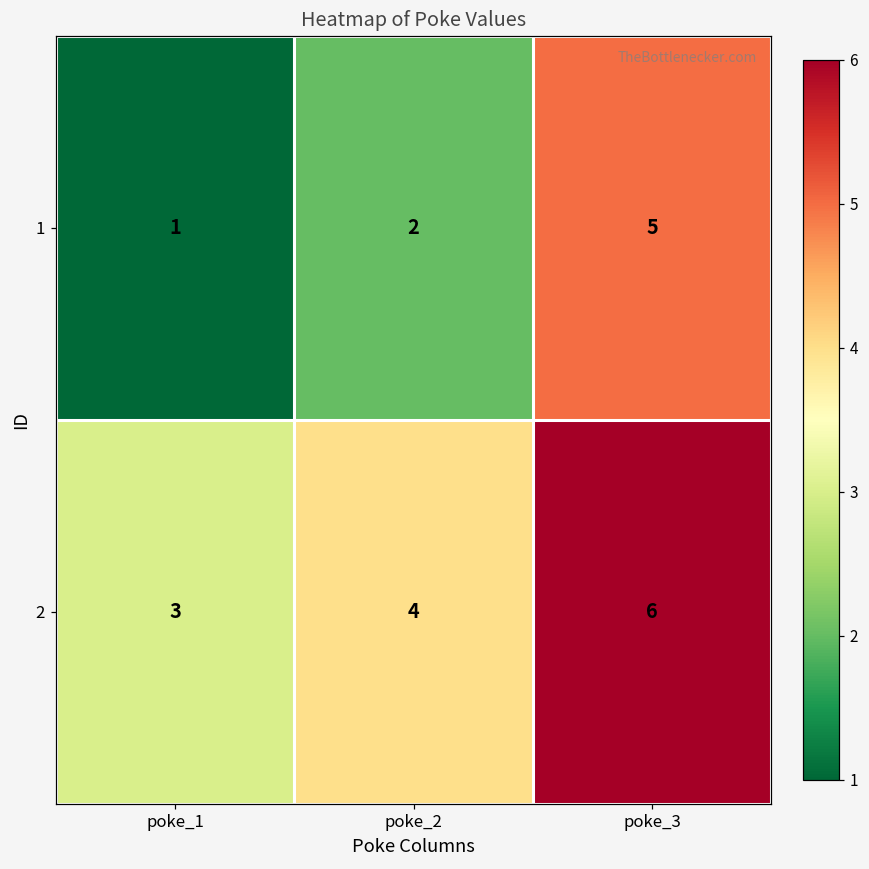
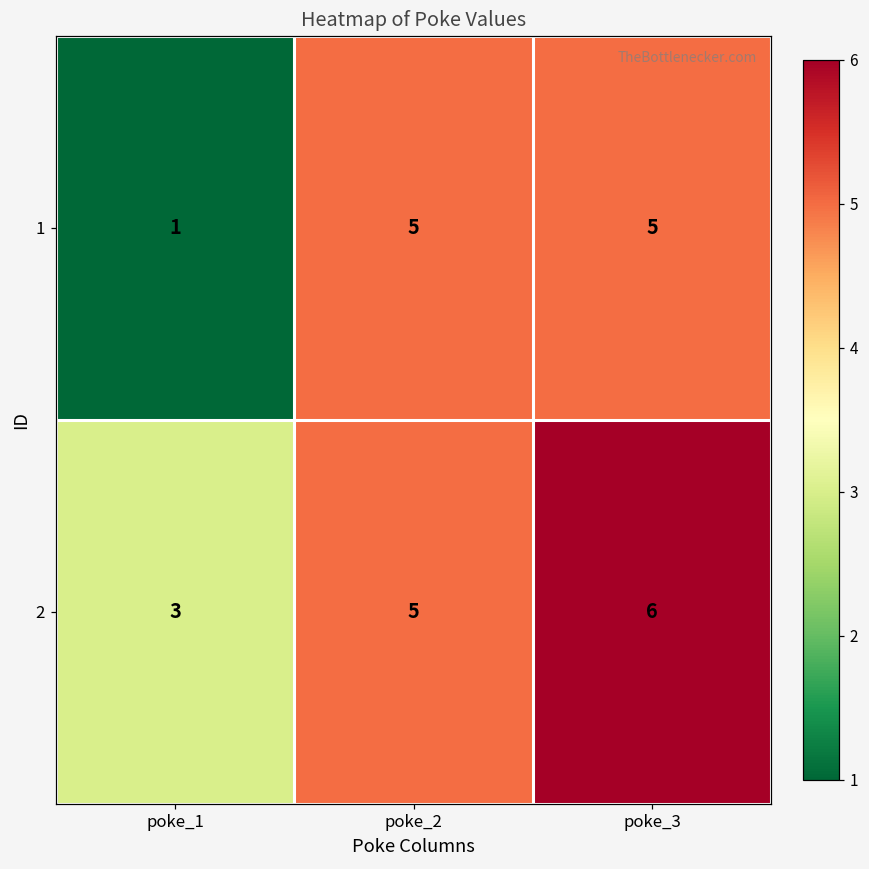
1, poke_2: 2 -> 5
2, poke_2: 4 -> 5
